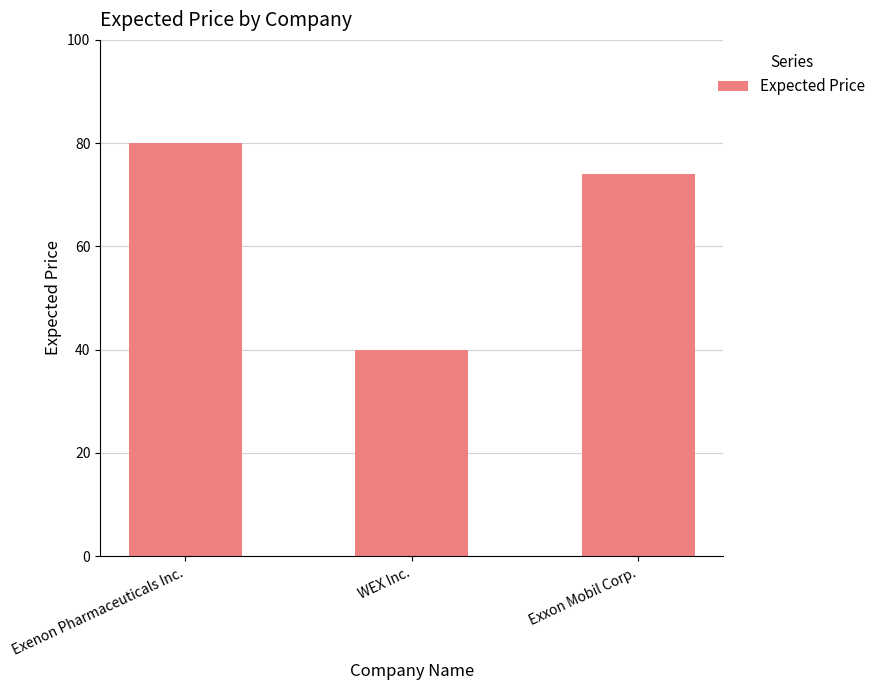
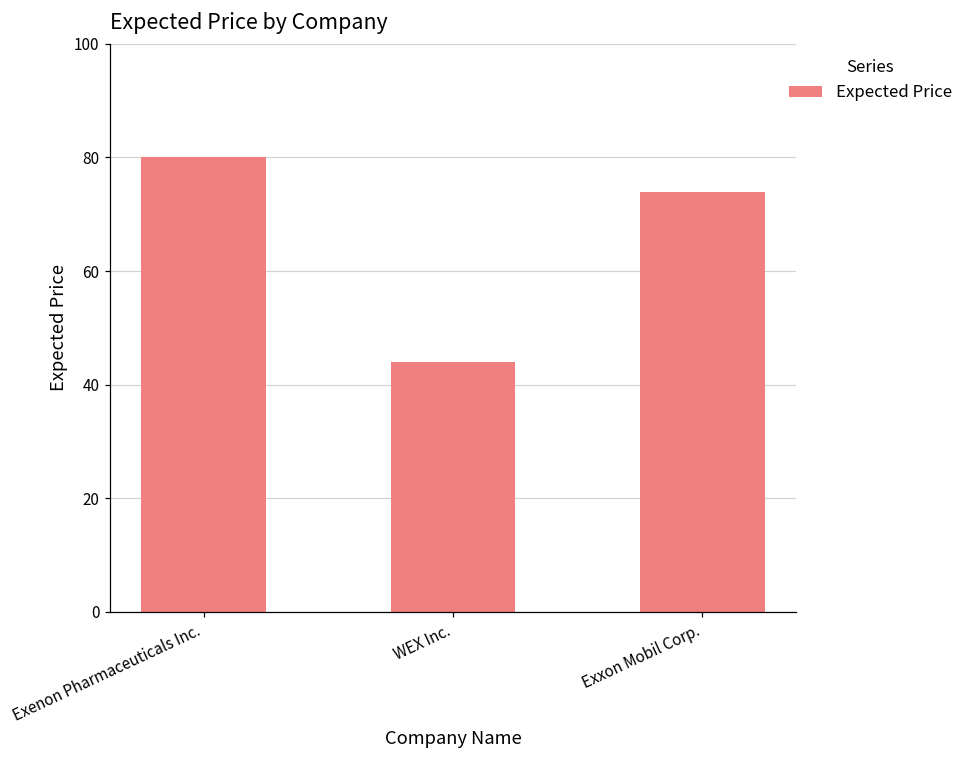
WEX Inc.: 40 -> 44
